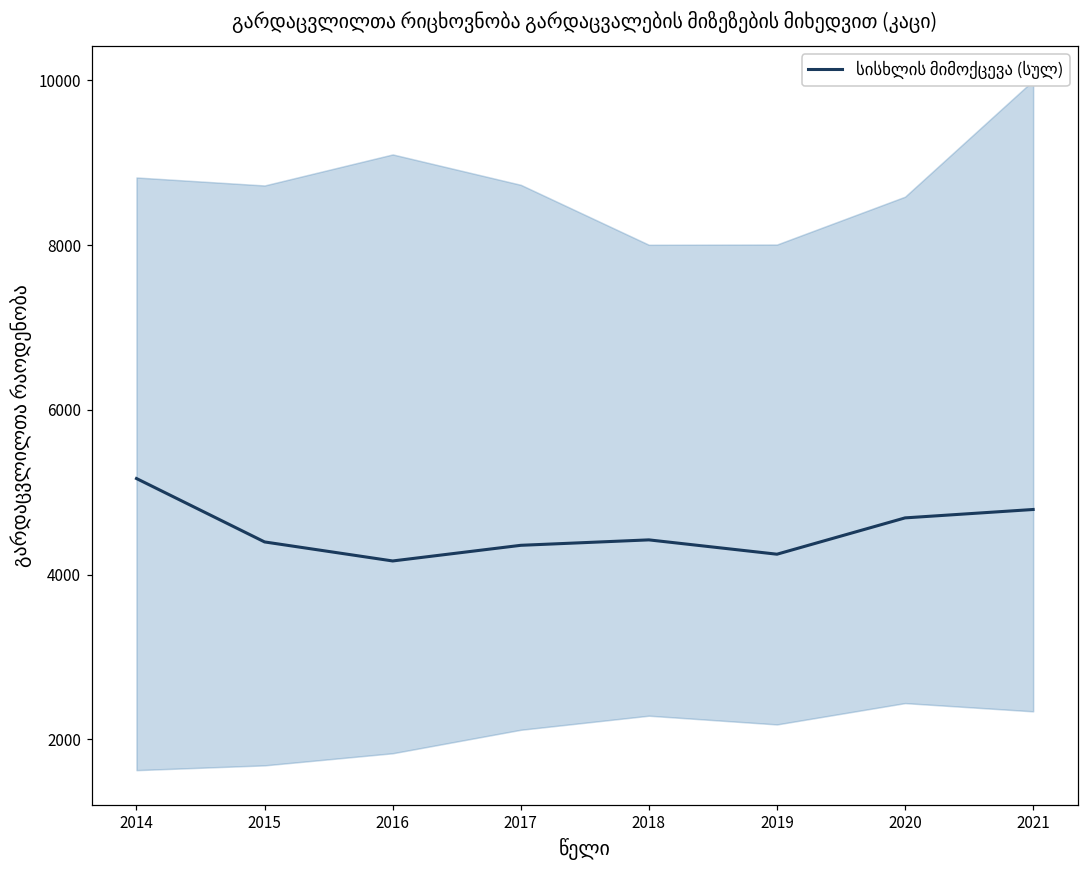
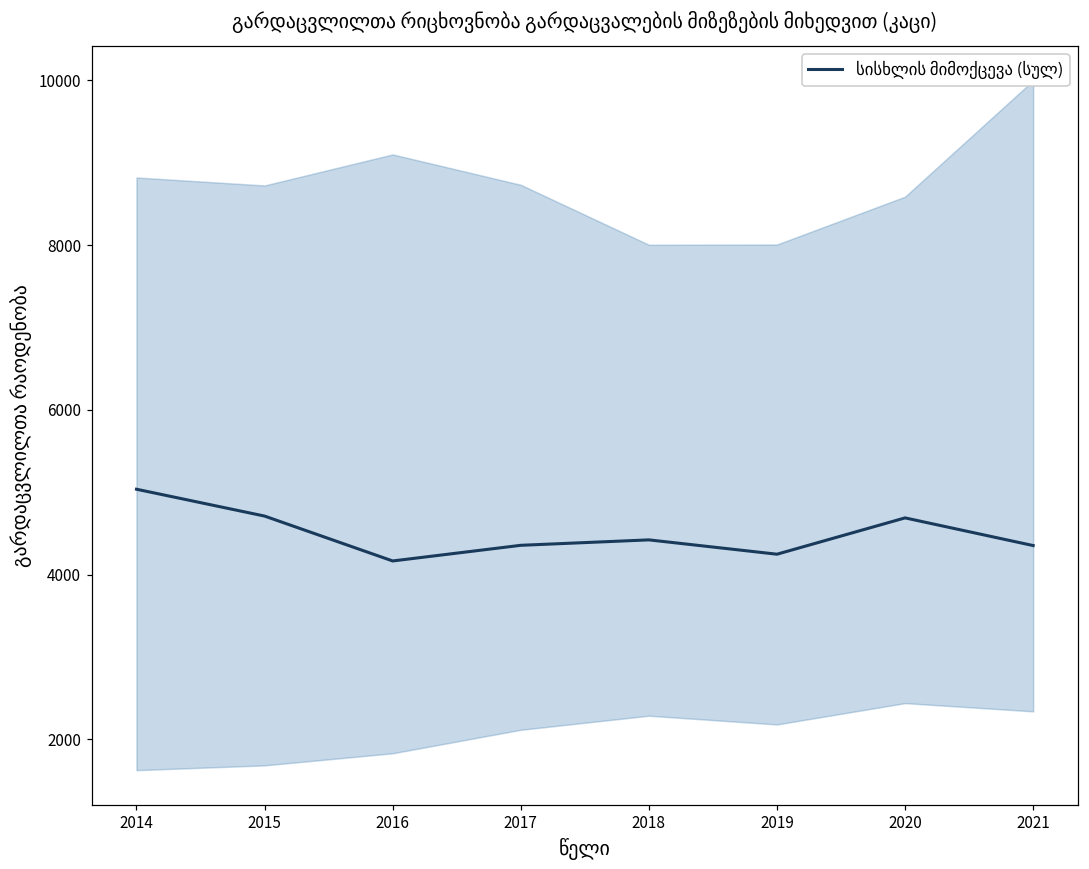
სისხლის მიმოქცევა (სულ), 2014: 5200 -> 5000
სისხლის მიმოქცევა (სულ), 2015: 4400 -> 4700
სისხლის მიმოქცევა (სულ), 2021: 4800 -> 4400
